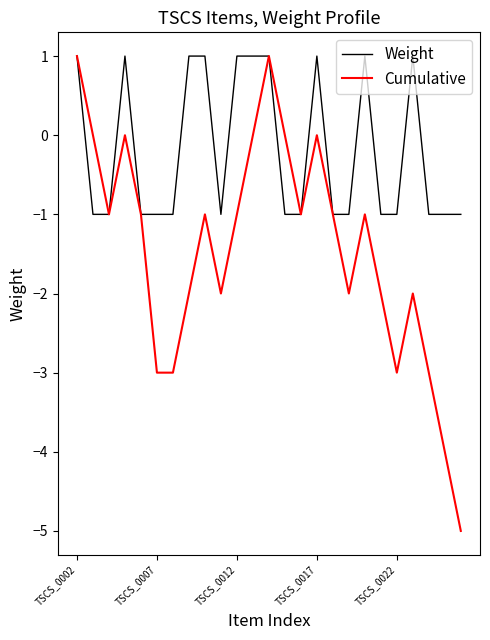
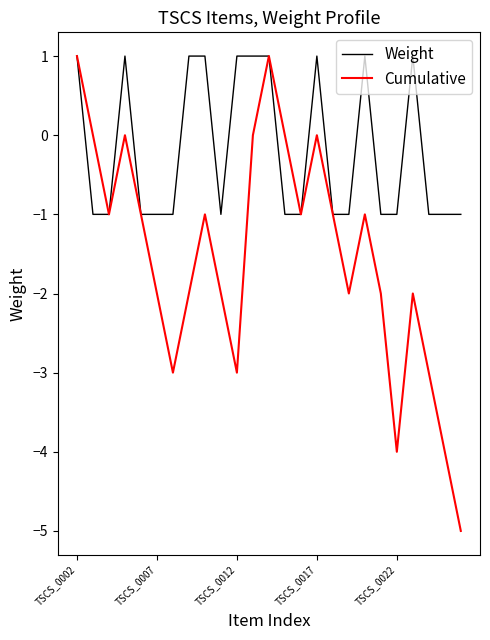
Cumulative, TSCS_0007: -3 -> -2
Cumulative, TSCS_0012: -1 -> -3
Cumulative, TSCS_0022: -3 -> -4
